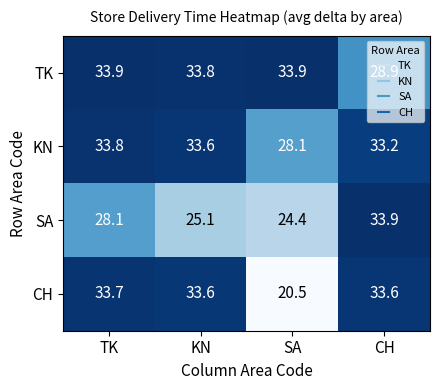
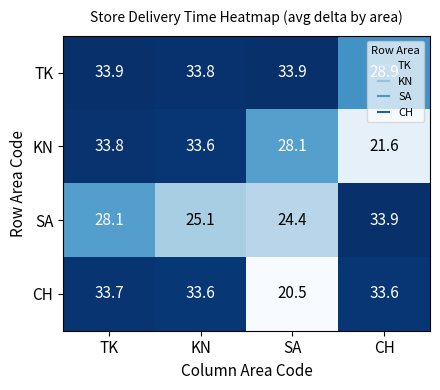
KN, CH: 33.2 -> 21.6
